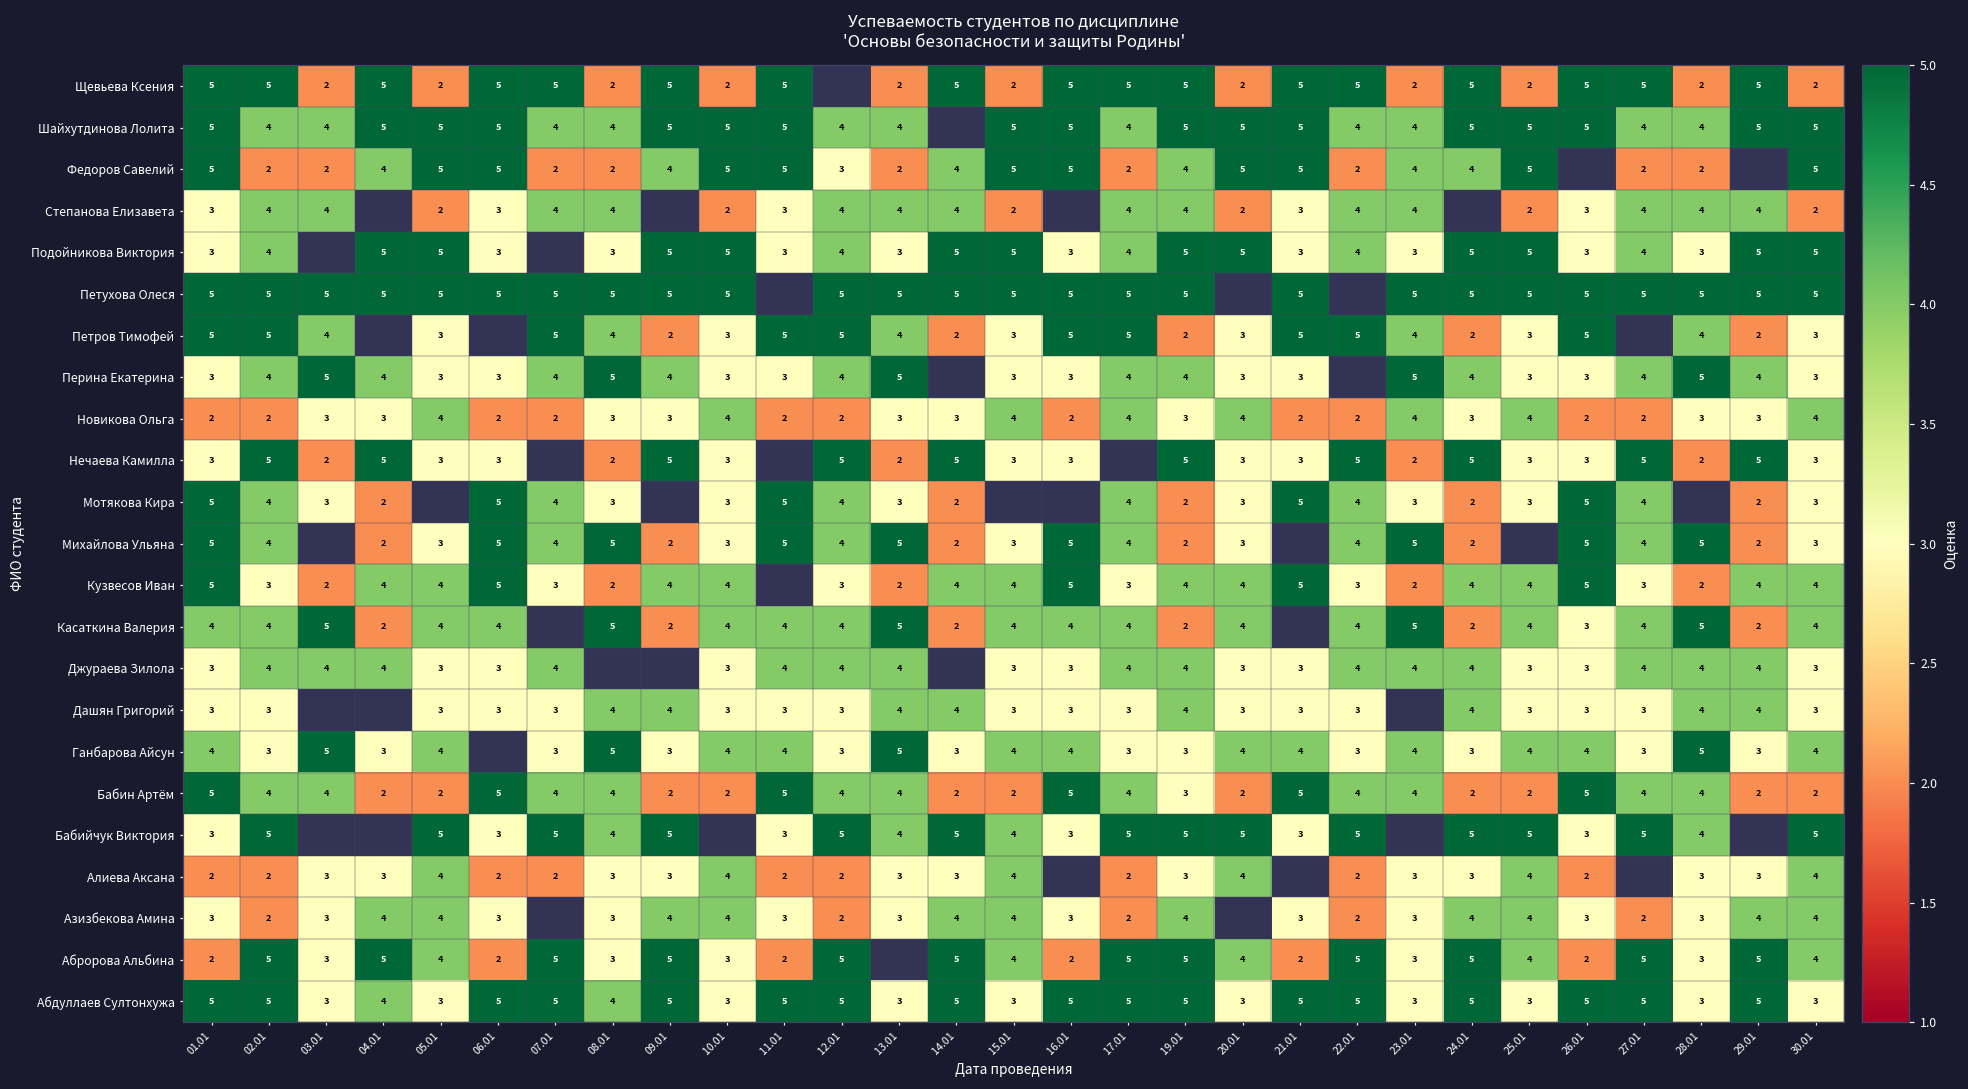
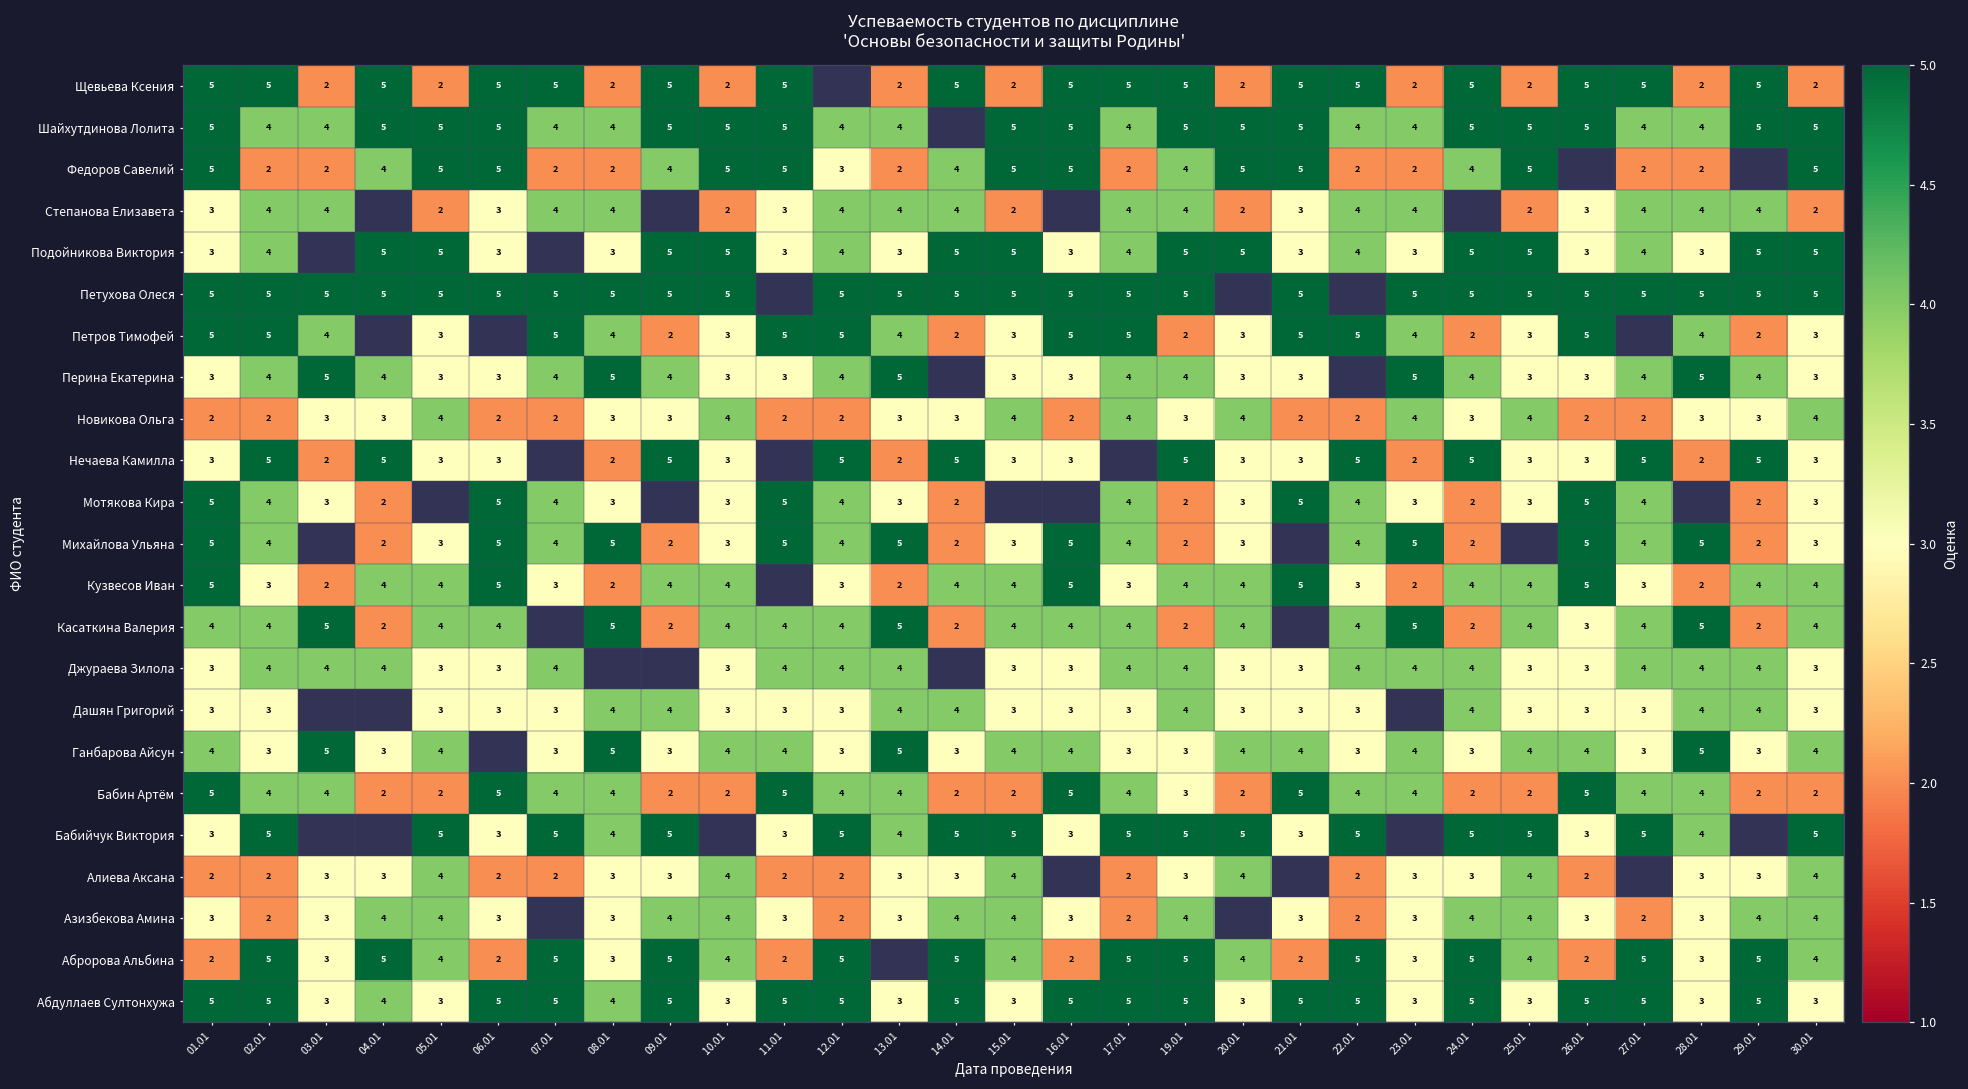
Федоров Савелий, 23.01: 4 -> 2
Бабийчук Виктория, 15.01: 4 -> 5
Абророва Альбина, 10.01: 3 -> 4
